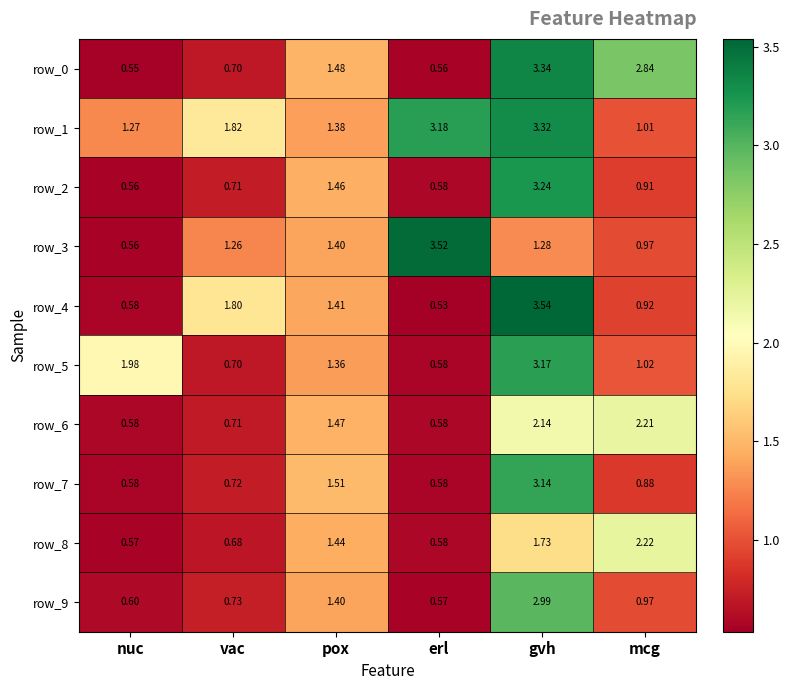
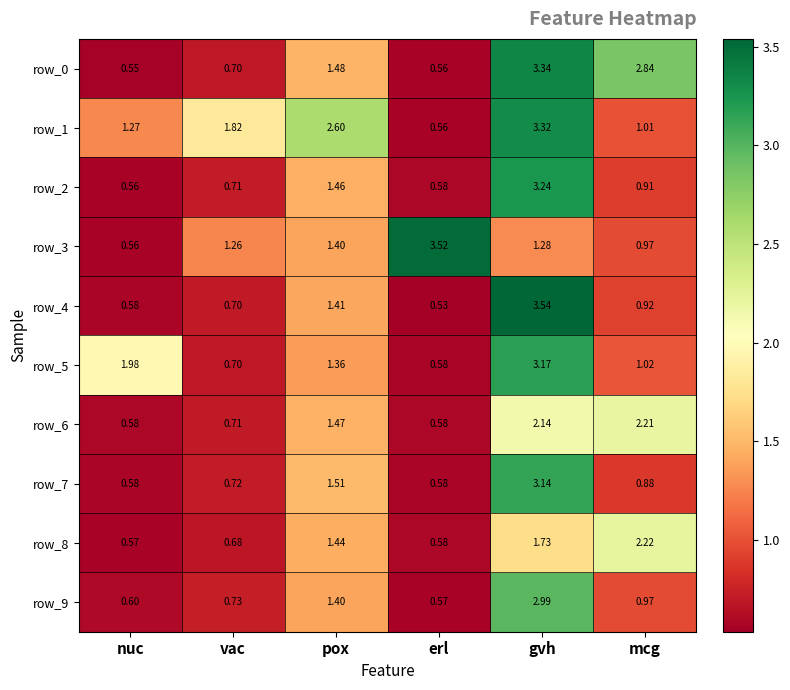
row_1, pox: 1.38 -> 2.60
row_1, erl: 3.18 -> 0.56
row_4, vac: 1.80 -> 0.70
